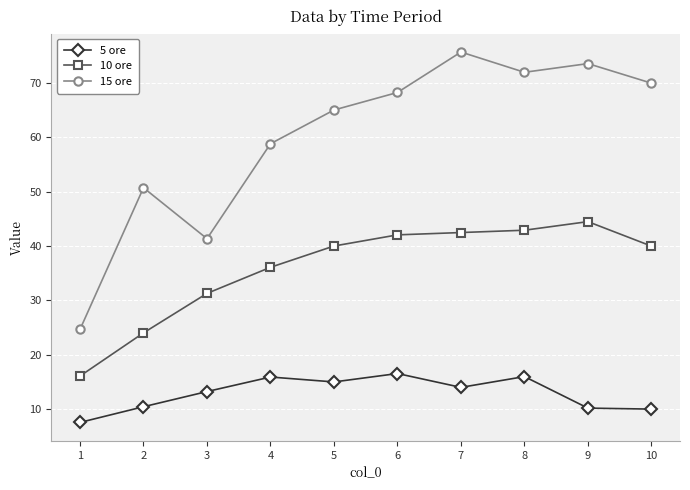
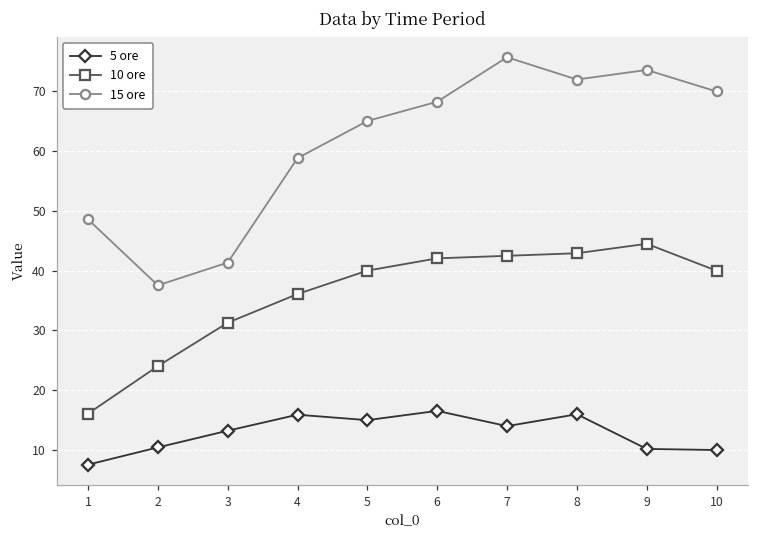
15 ore, 1: 25 -> 49
15 ore, 2: 51 -> 38
